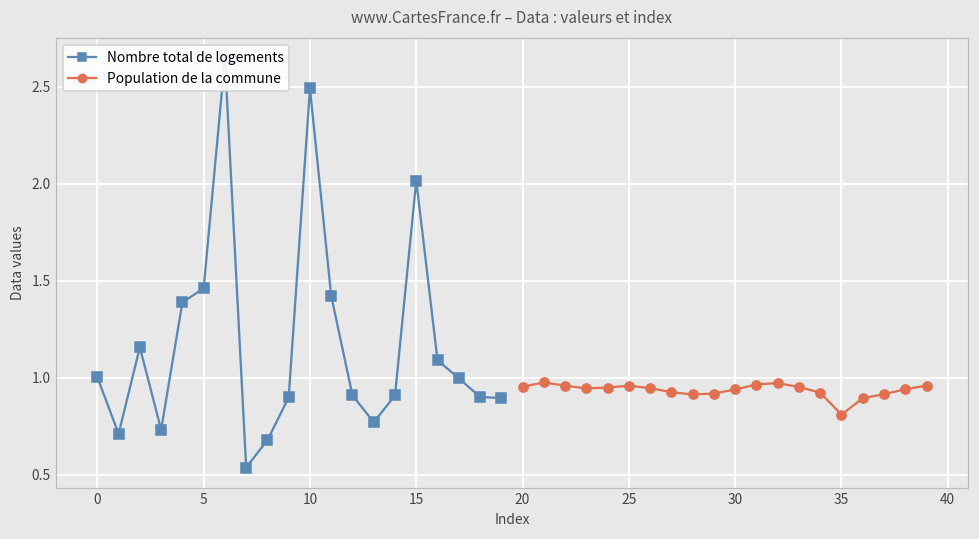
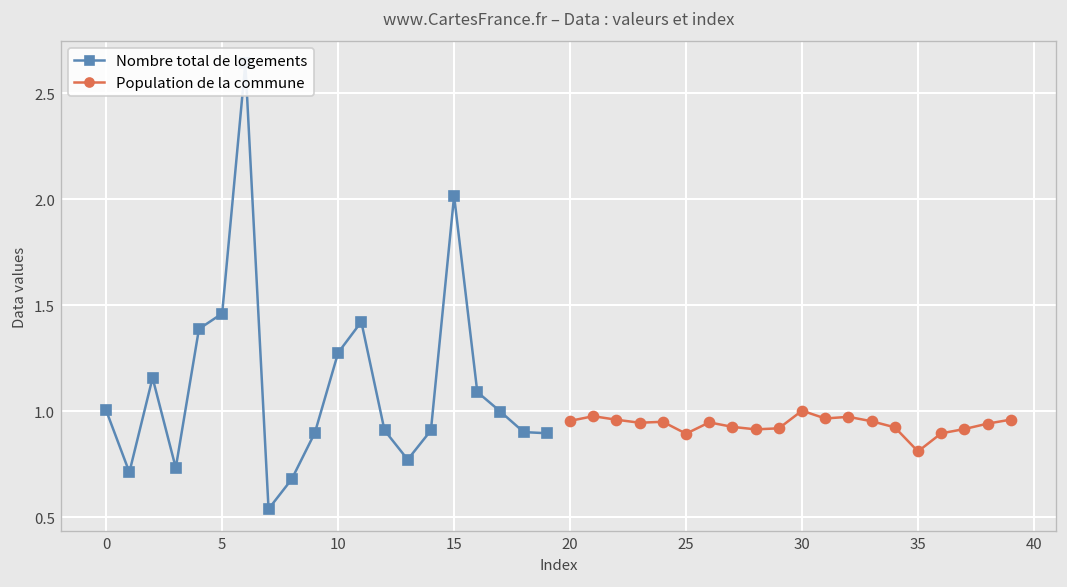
Nombre total de logements, 10: 2.49 -> 1.28
Population de la commune, 25: 0.96 -> 0.89
Population de la commune, 30: 0.94 -> 1.00
